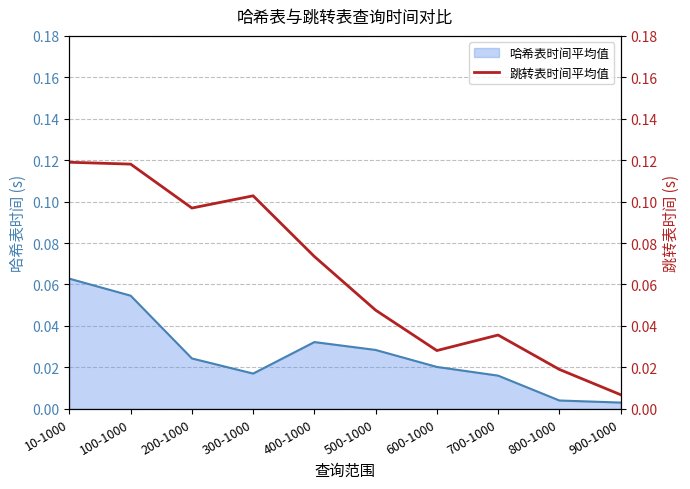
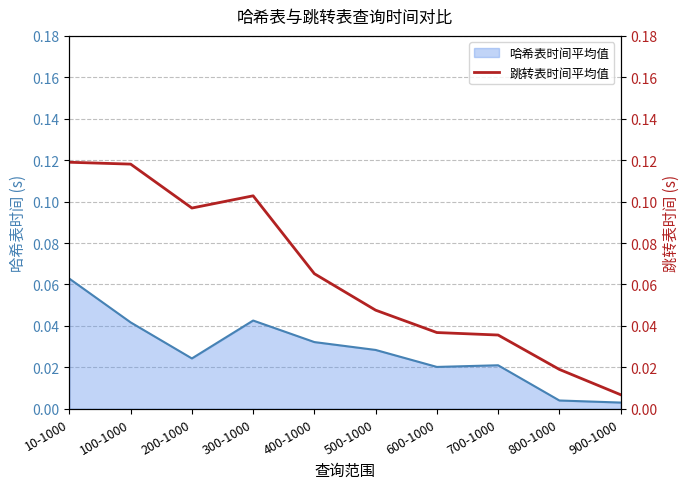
哈希表时间平均值, 100-1000: 0.055 -> 0.042
哈希表时间平均值, 300-1000: 0.017 -> 0.043
哈希表时间平均值, 700-1000: 0.016 -> 0.021
跳转表时间平均值, 400-1000: 0.074 -> 0.065
跳转表时间平均值, 600-1000: 0.028 -> 0.037
